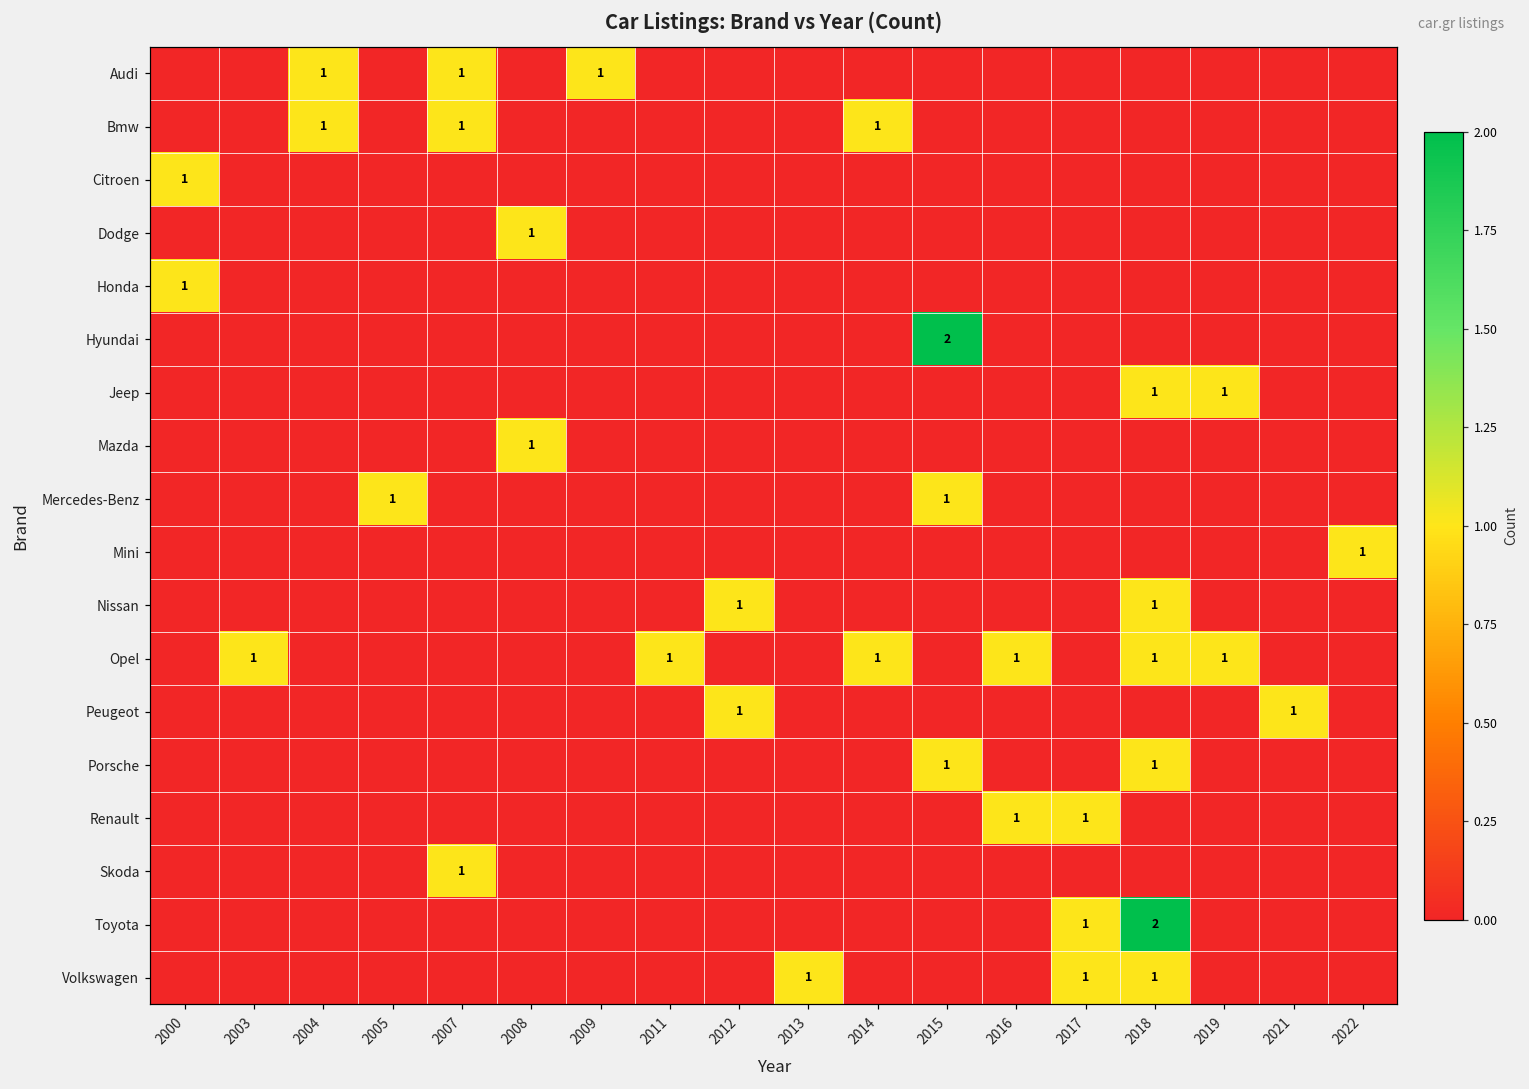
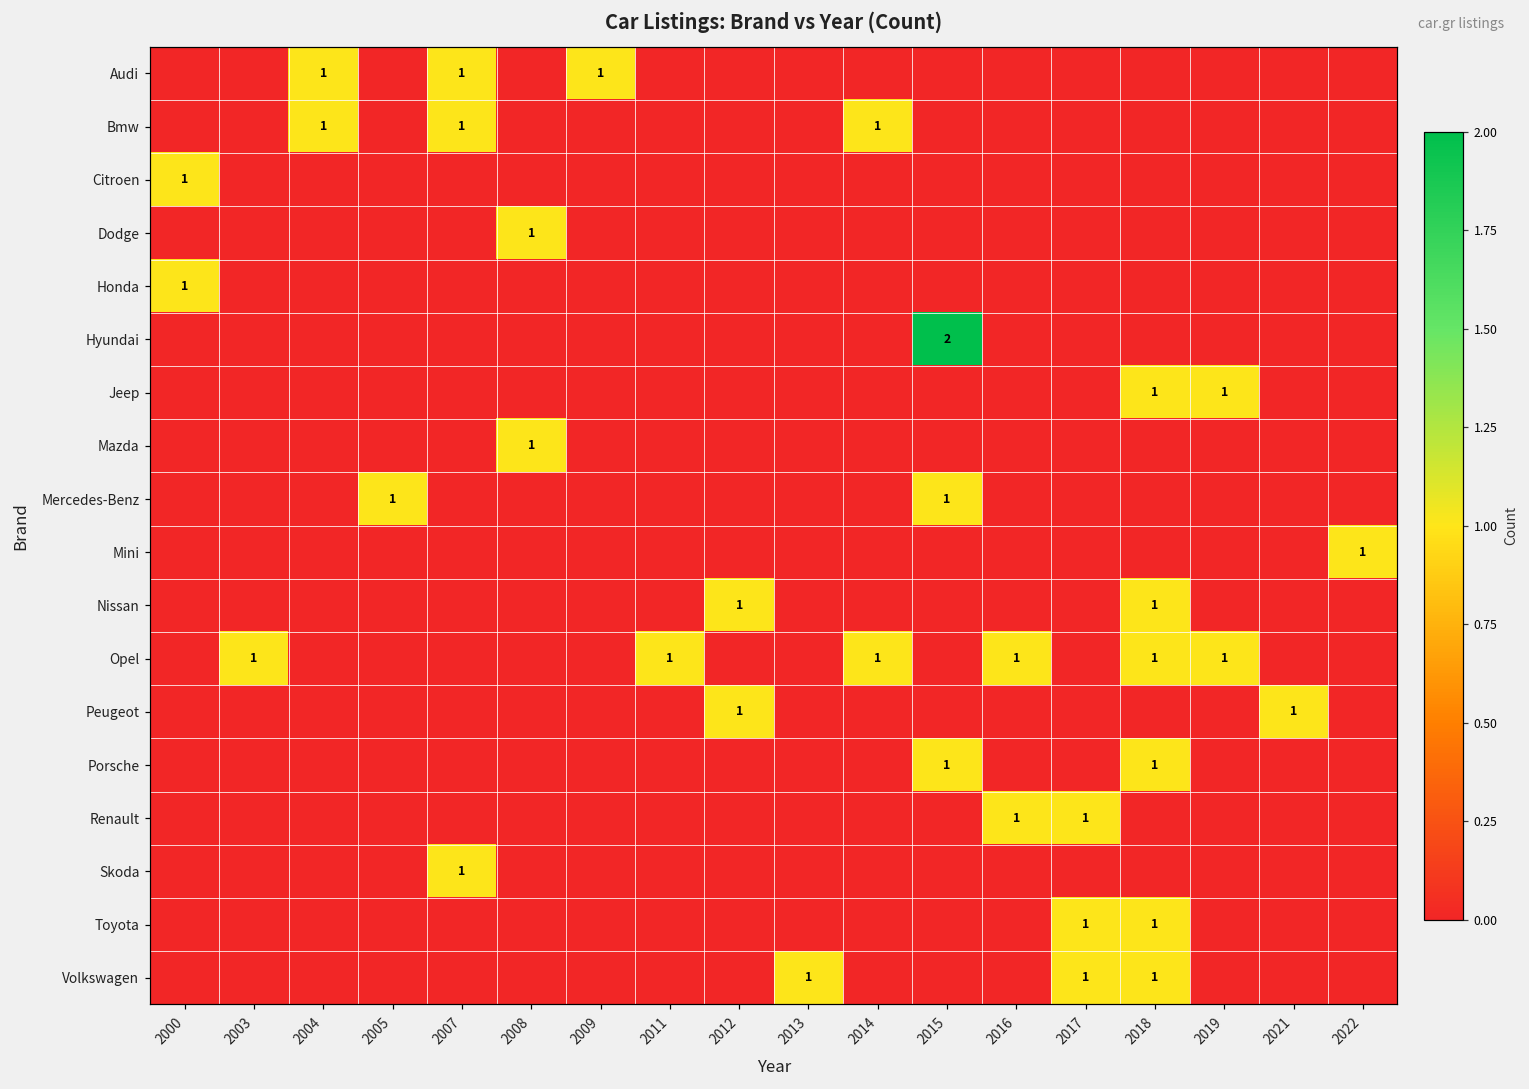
Toyota, 2018: 2 -> 1
